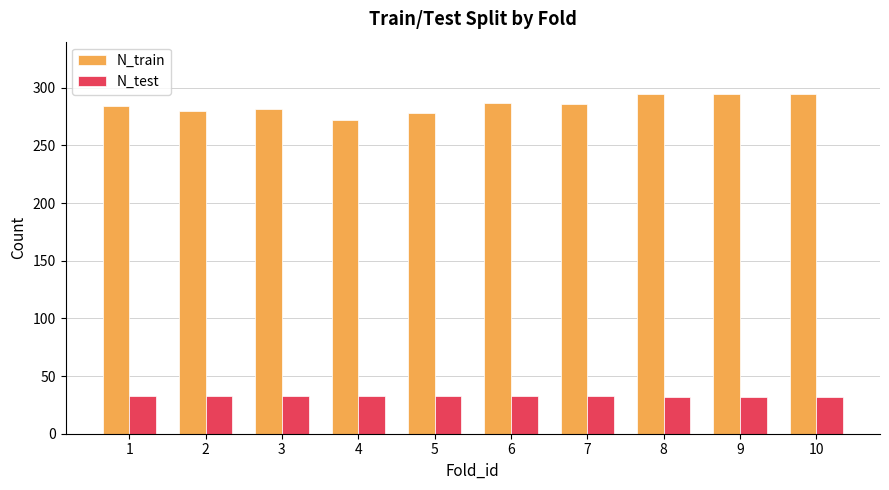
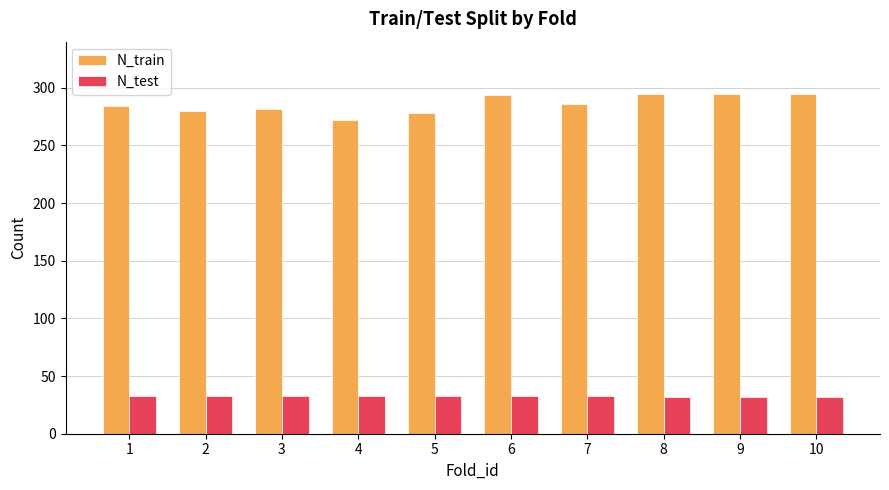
N_train, 6: 287 -> 294
